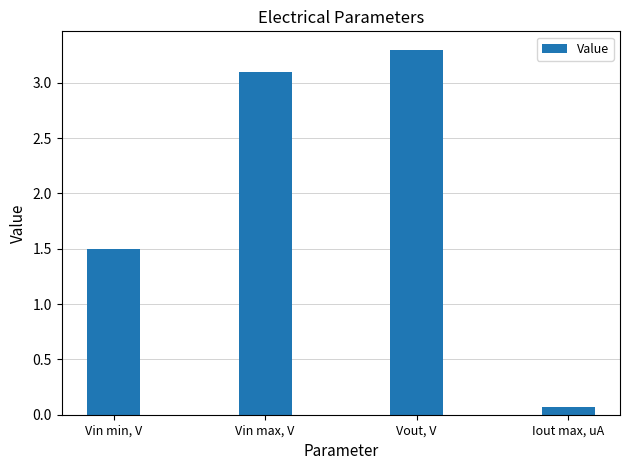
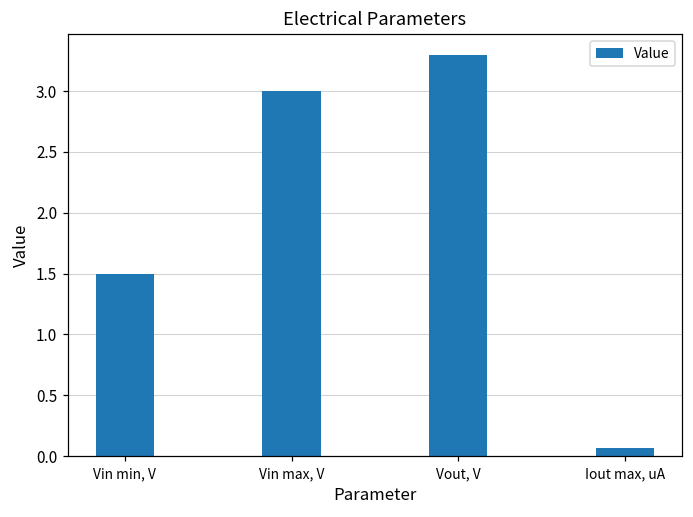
Vin max, V: 3.1 -> 3.0
